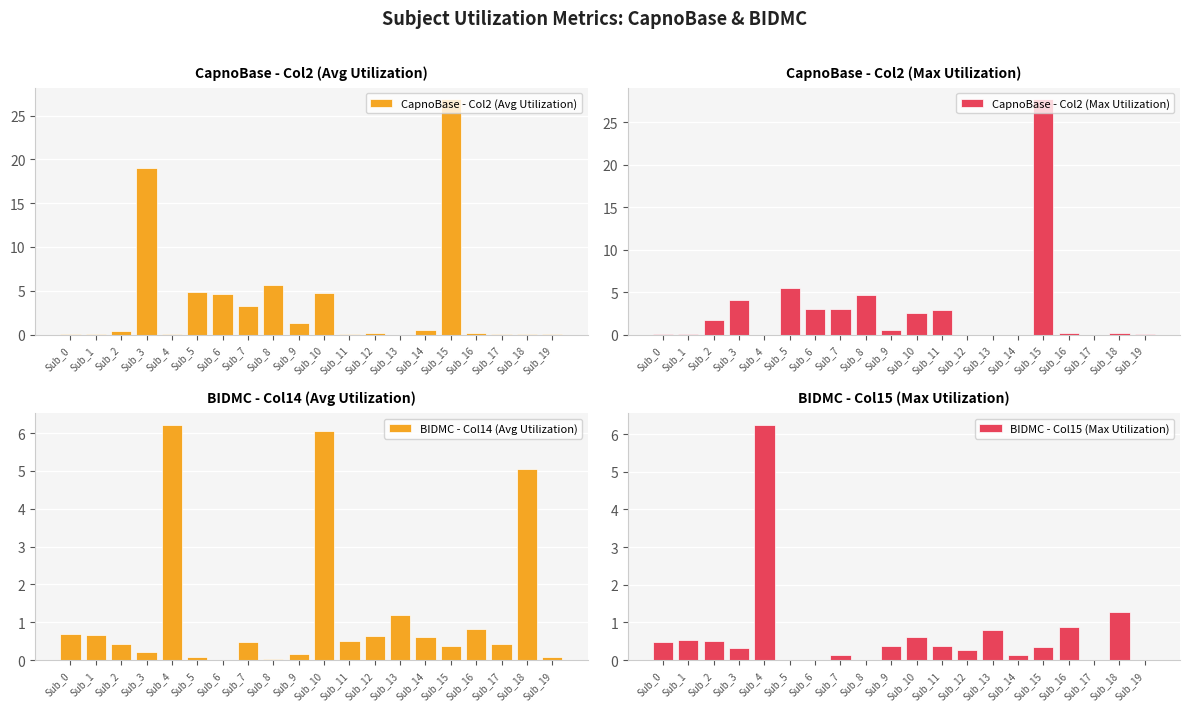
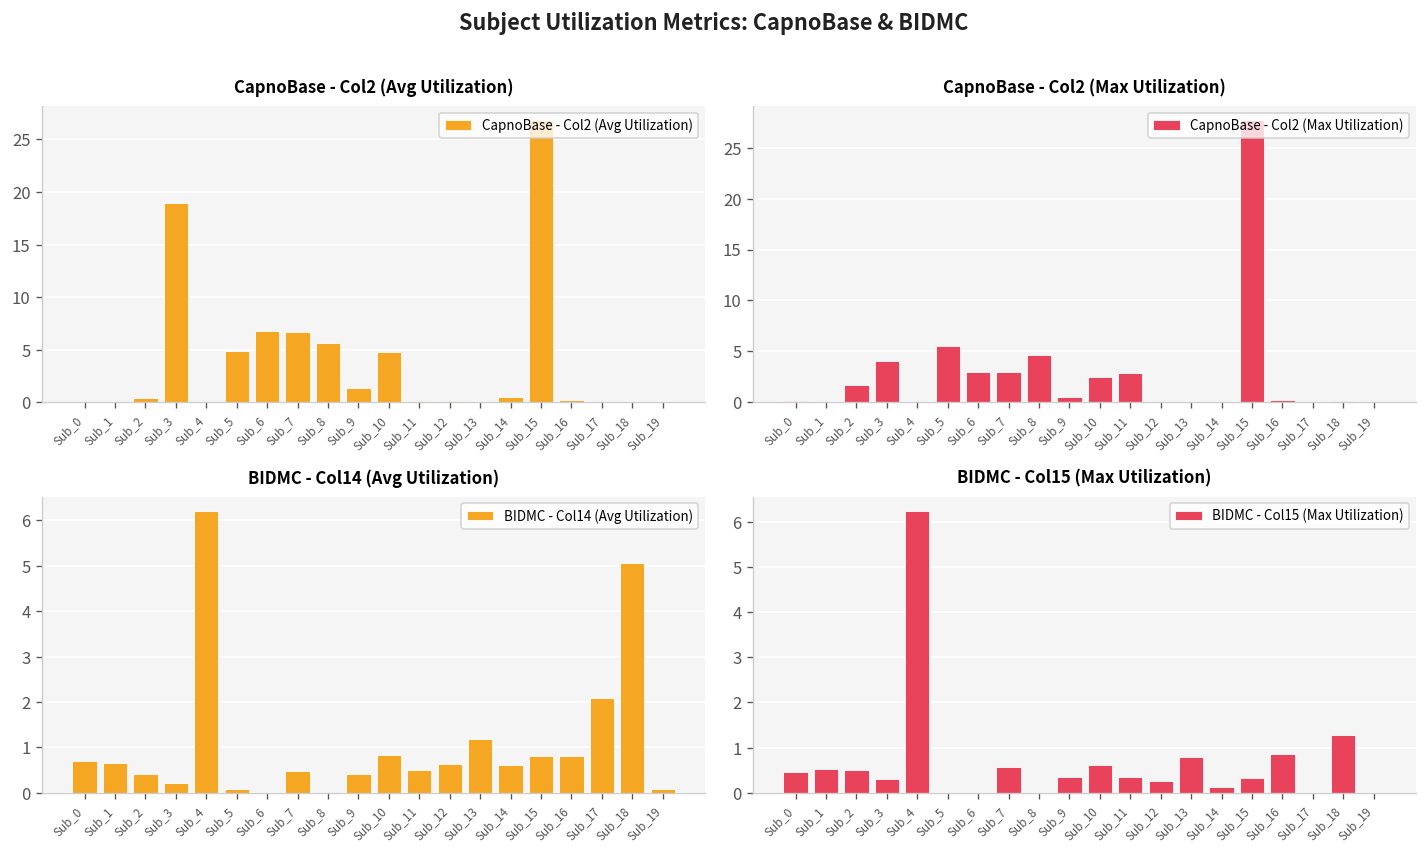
CapnoBase - Col2 (Avg Utilization), Sub_6: 5 -> 7
CapnoBase - Col2 (Avg Utilization), Sub_7: 3 -> 7
BIDMC - Col14 (Avg Utilization), Sub_9: 0.2 -> 0.4
BIDMC - Col14 (Avg Utilization), Sub_10: 6.1 -> 0.8
BIDMC - Col14 (Avg Utilization), Sub_15: 0.4 -> 0.8
BIDMC - Col14 (Avg Utilization), Sub_17: 0.4 -> 2.1
BIDMC - Col15 (Max Utilization), Sub_7: 0.1 -> 0.6
